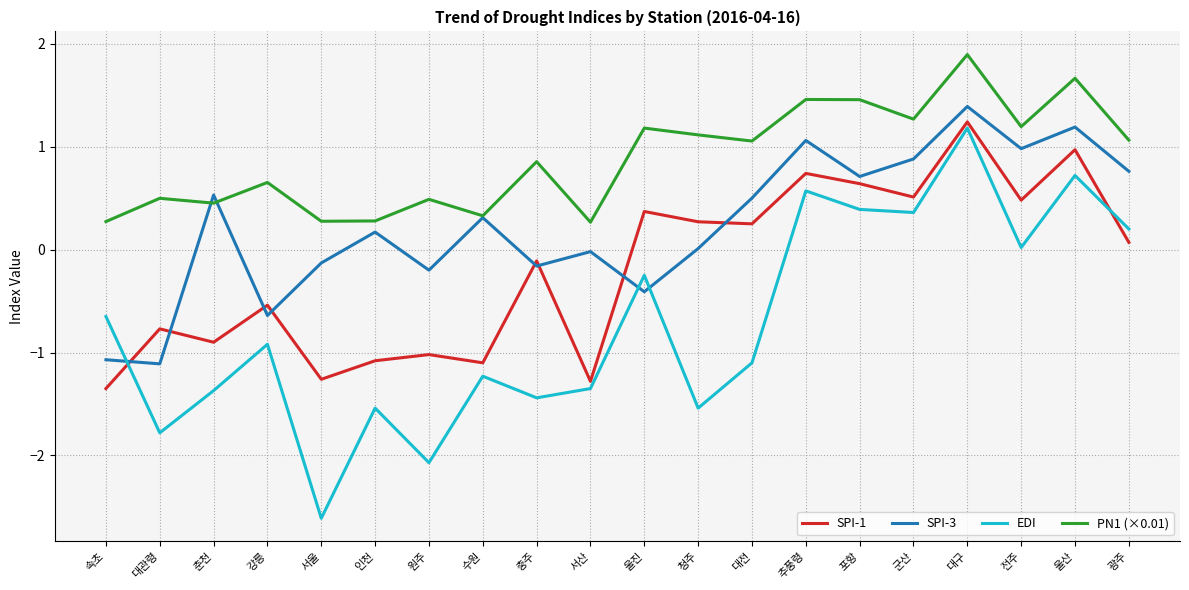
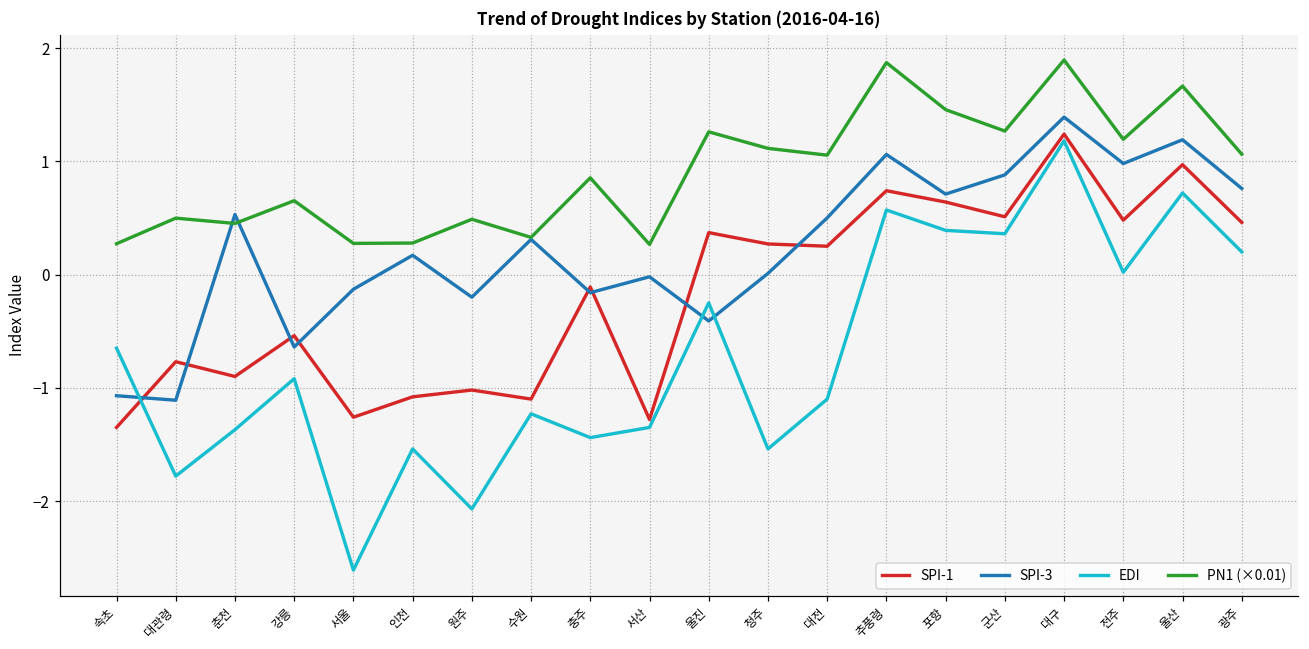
PN1 (×0.01), 울진: 1.18 -> 1.26
PN1 (×0.01), 추풍령: 1.46 -> 1.87
SPI-1, 광주: 0.07 -> 0.46
